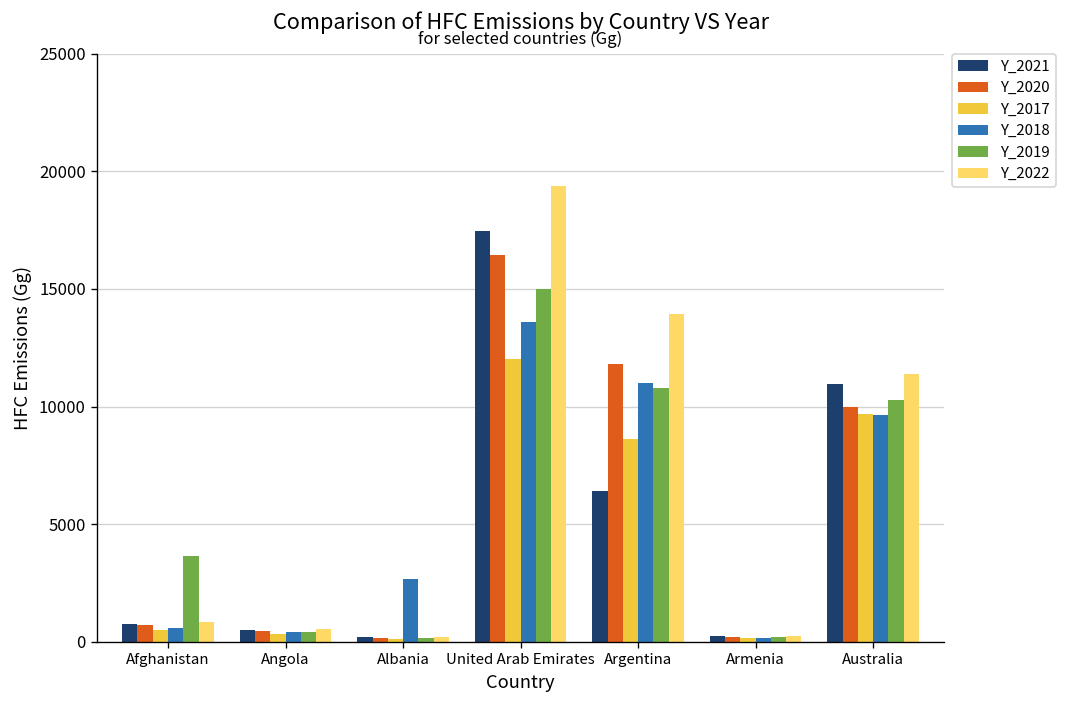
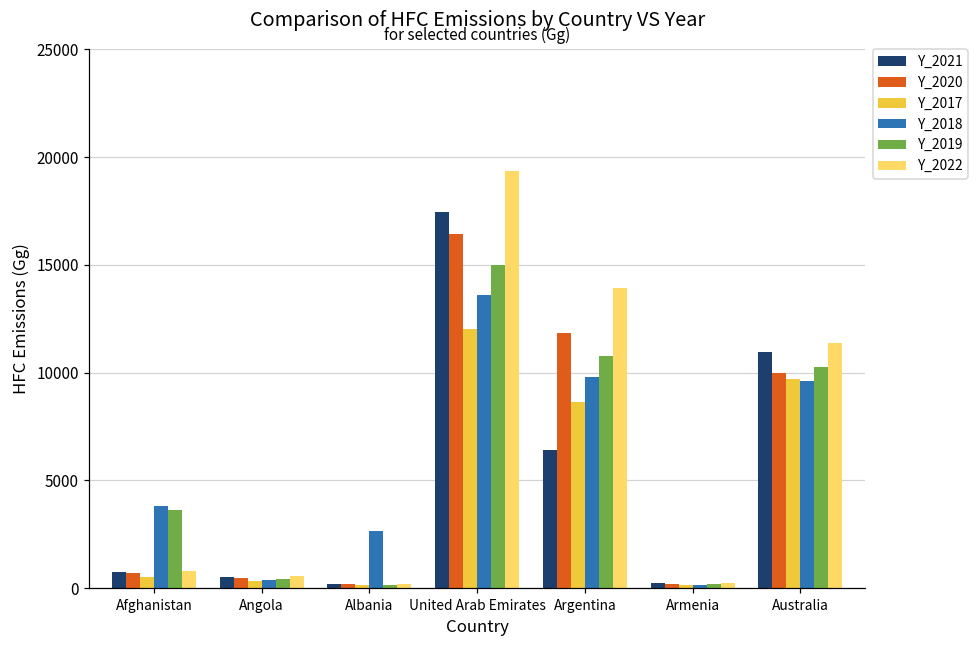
Y_2018, Afghanistan: 600 -> 3800
Y_2018, Argentina: 11000 -> 9800
